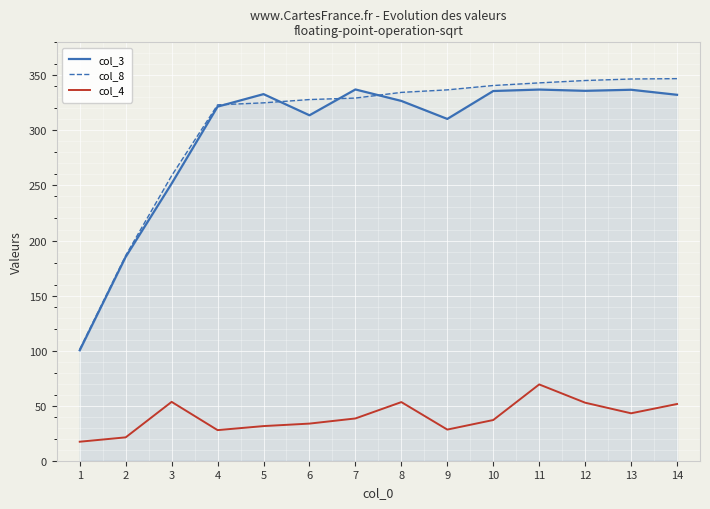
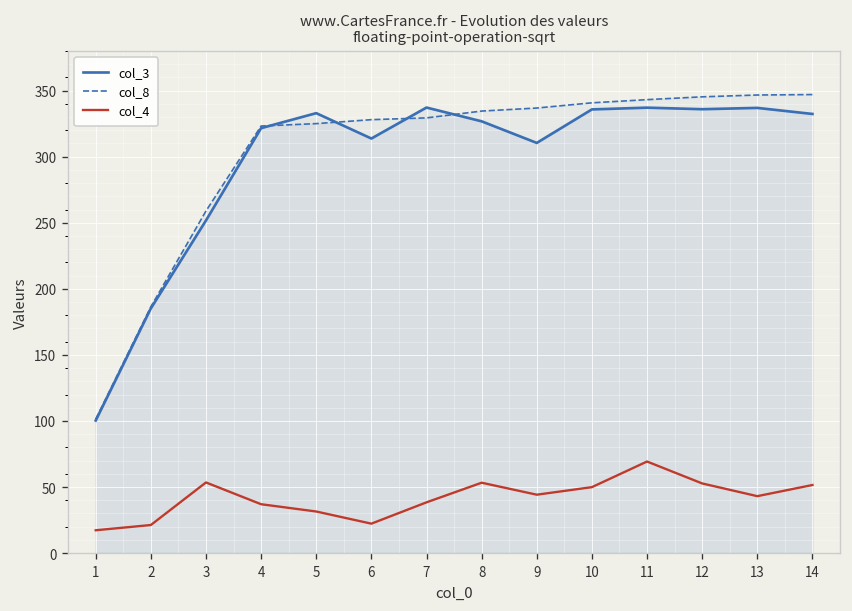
col_4, 4: 28 -> 37
col_4, 6: 34 -> 22
col_4, 9: 28 -> 44
col_4, 10: 37 -> 50
